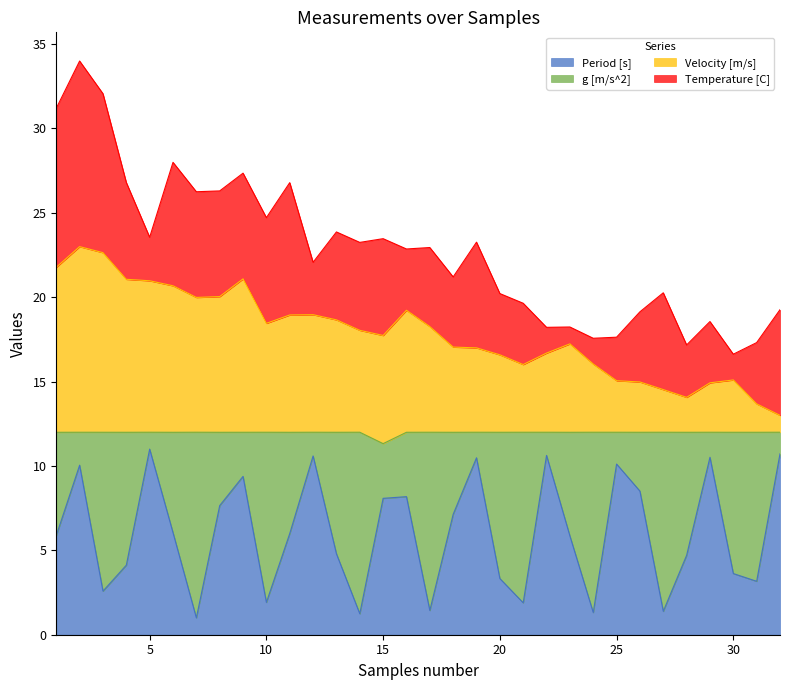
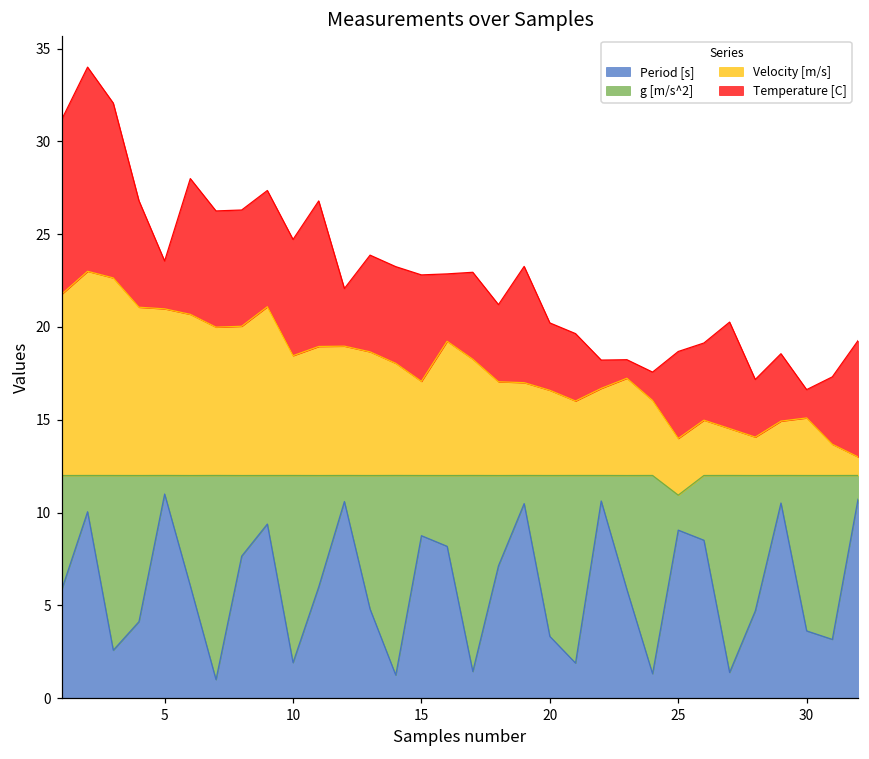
Period [s], 15: 8.1 -> 8.8
Velocity [m/s], 15: 6.4 -> 5.1
Period [s], 25: 10.1 -> 9.1
Temperature [C], 25: 2.6 -> 4.7
